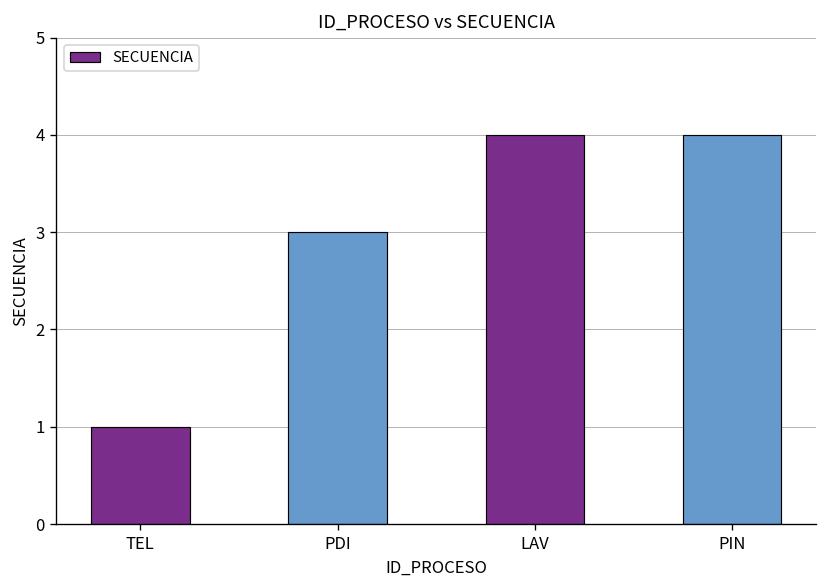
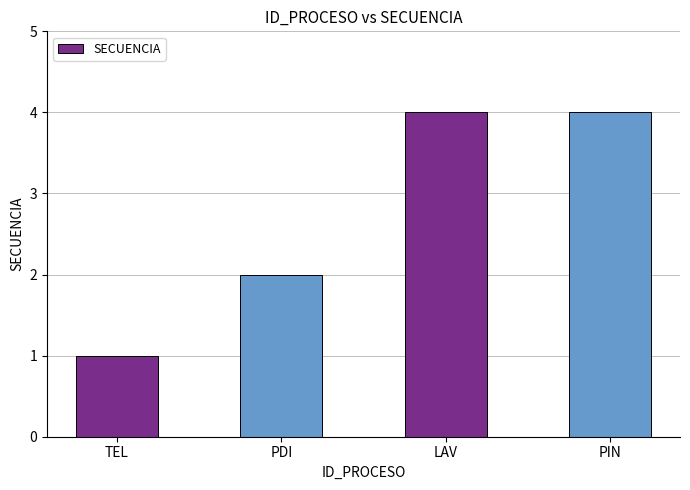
PDI: 3 -> 2
